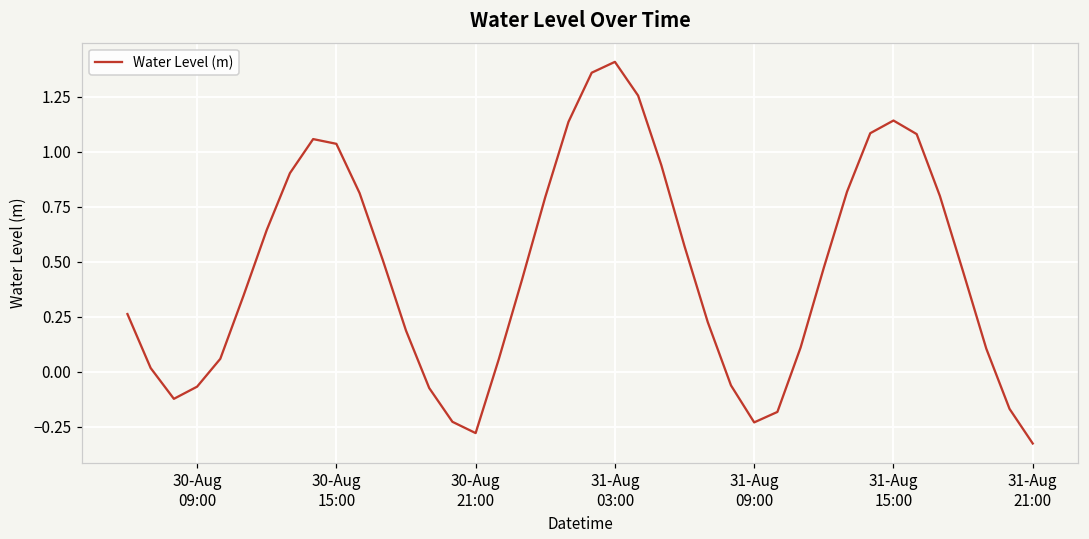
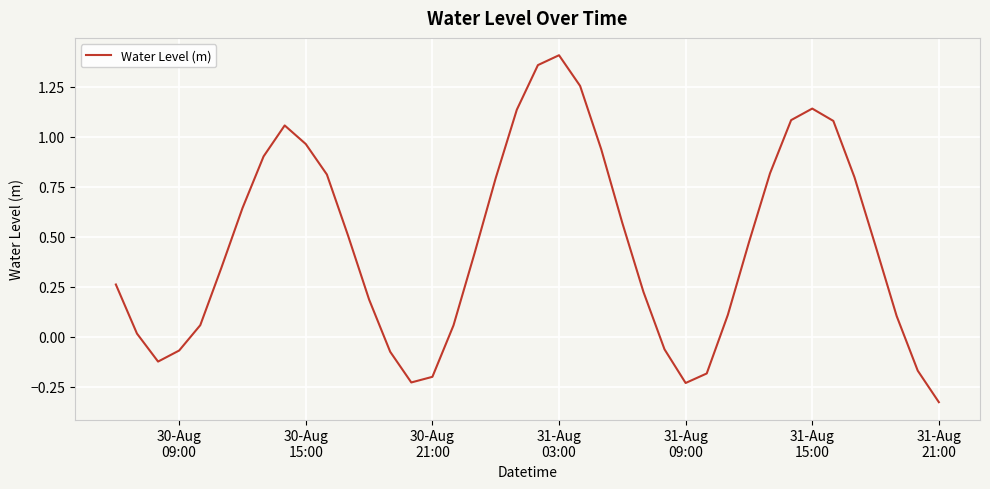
30-Aug 15:00: 1.04 -> 0.96
30-Aug 21:00: -0.28 -> -0.20
